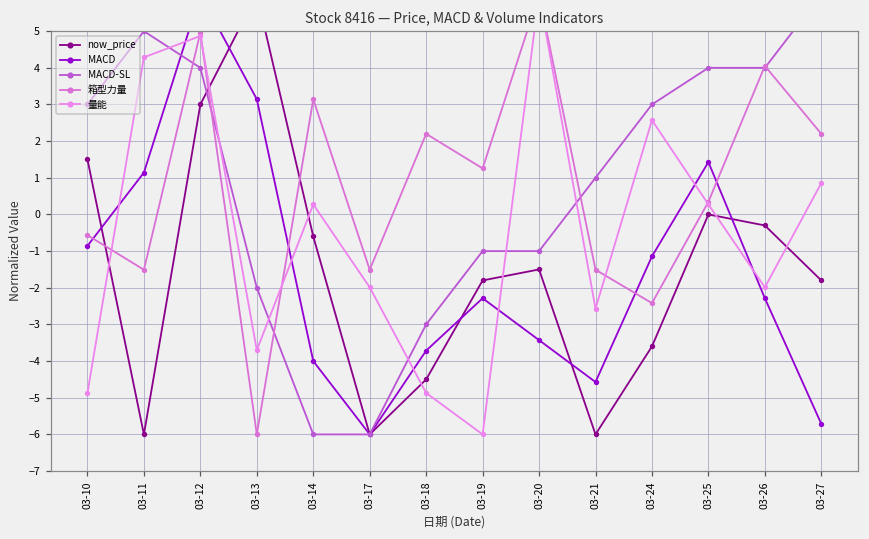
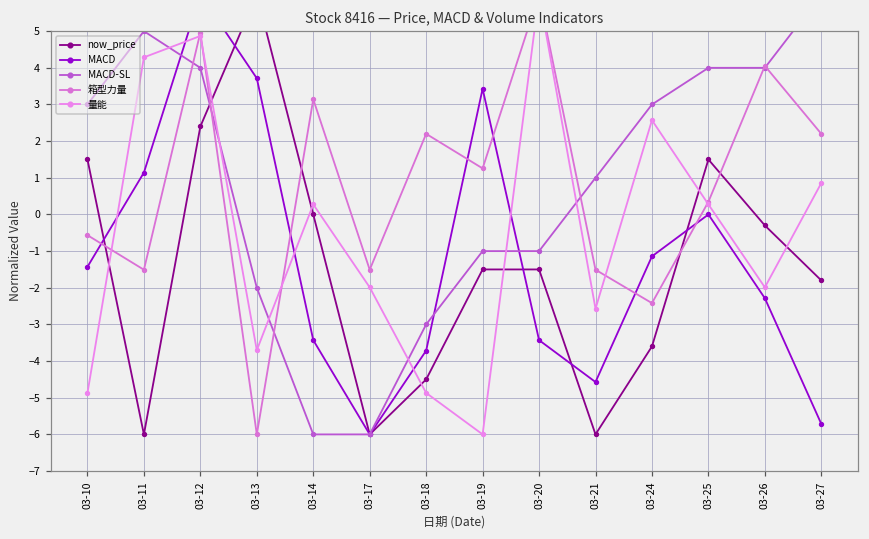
MACD, 03-10: -0.9 -> -1.4
now_price, 03-12: 3.0 -> 2.4
MACD, 03-13: 3.1 -> 3.7
now_price, 03-14: -0.6 -> 0.0
MACD, 03-14: -4.0 -> -3.4
now_price, 03-19: -1.8 -> -1.5
MACD, 03-19: -2.3 -> 3.4
now_price, 03-25: 0.0 -> 1.5
MACD, 03-25: 1.4 -> 0.0
